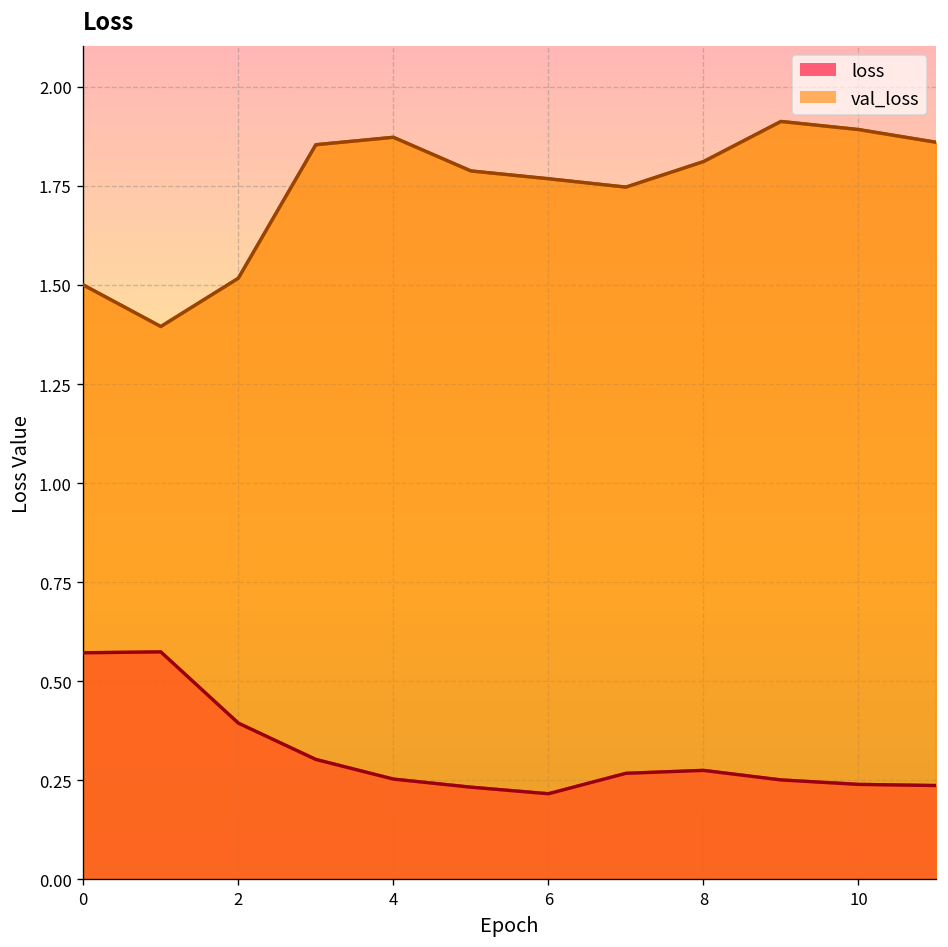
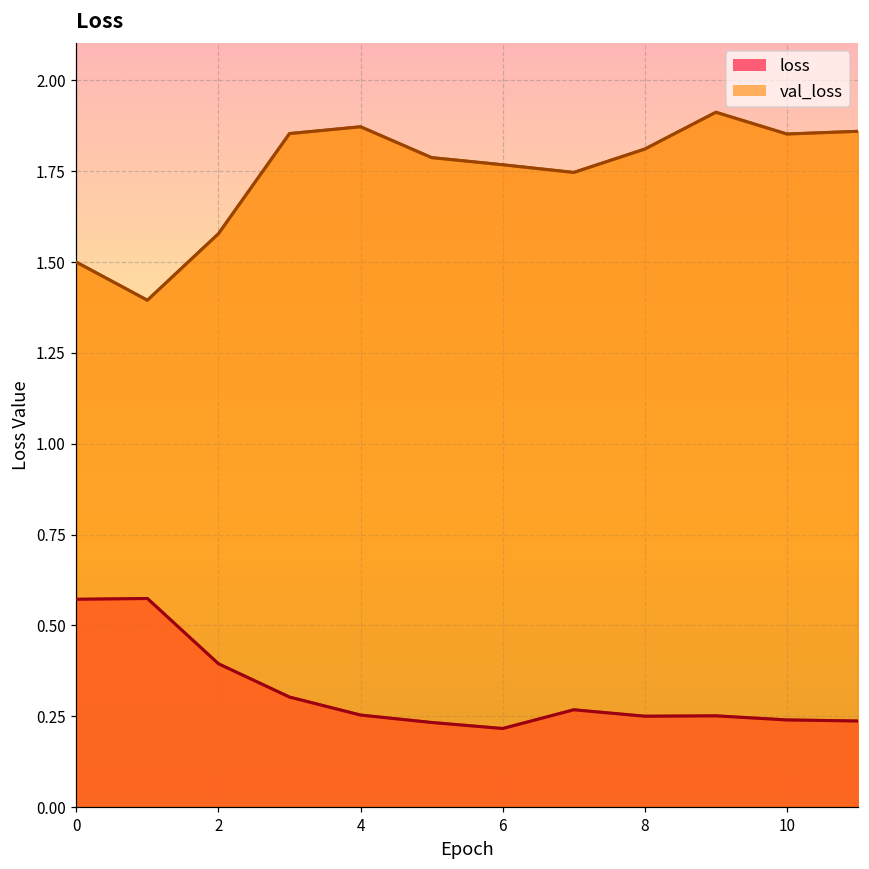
val_loss, 2: 1.52 -> 1.58
loss, 8: 0.28 -> 0.25
val_loss, 10: 1.89 -> 1.85
